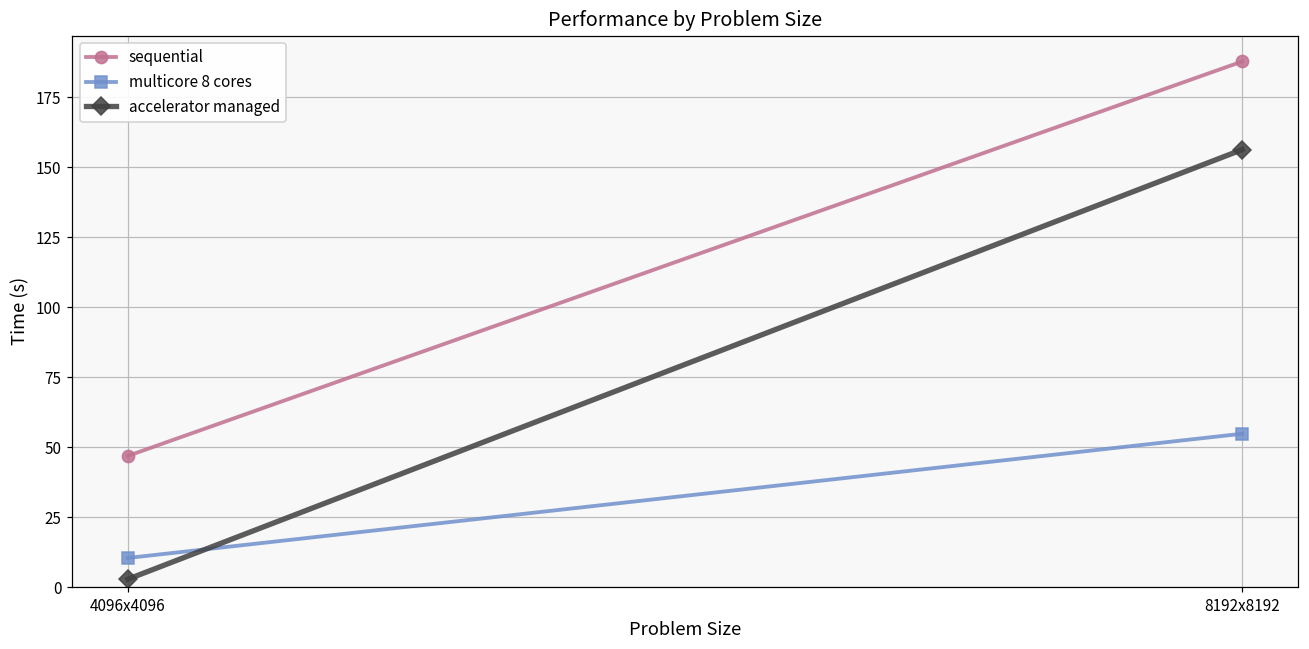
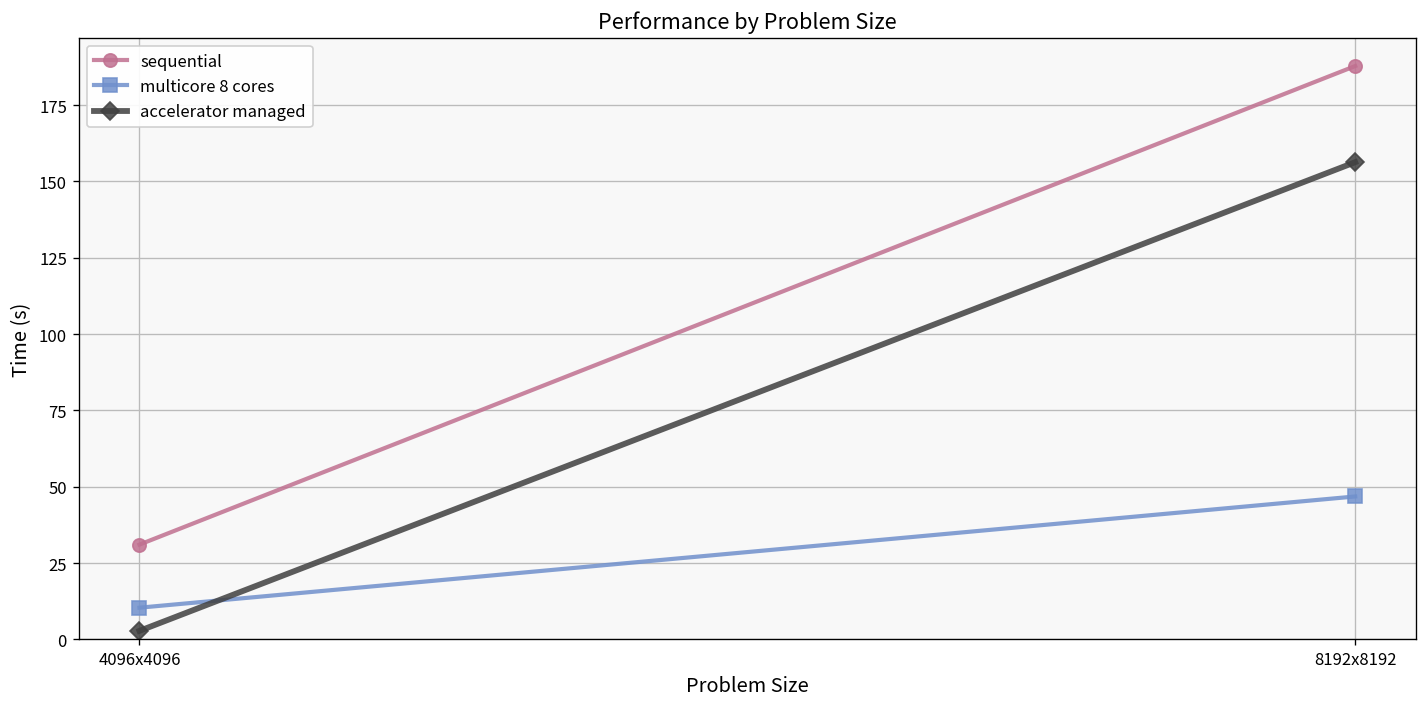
sequential, 4096x4096: 47 -> 31
multicore 8 cores, 8192x8192: 55 -> 47
